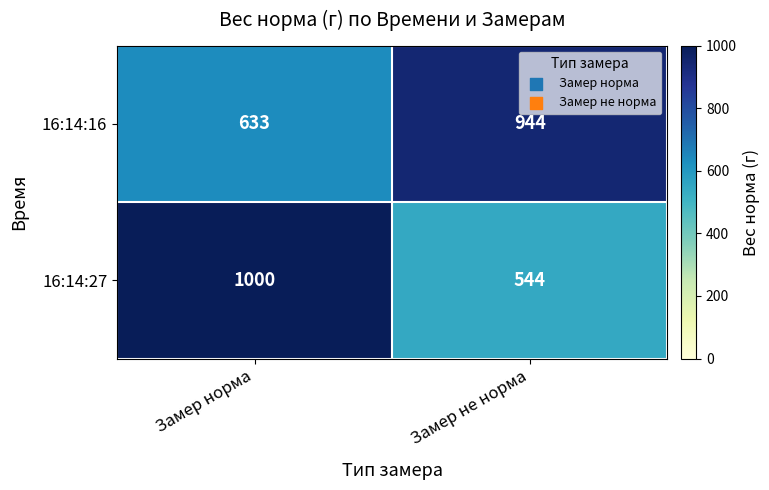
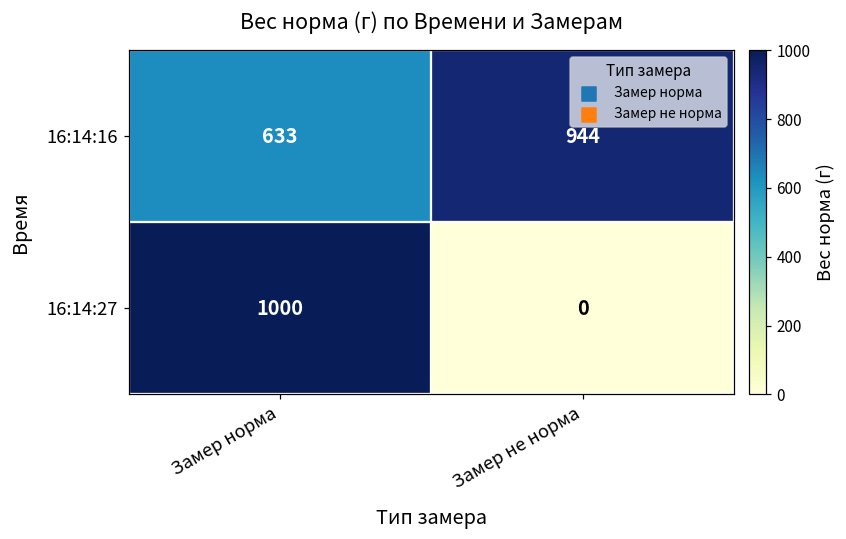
16:14:27, Замер не норма: 544 -> 0
